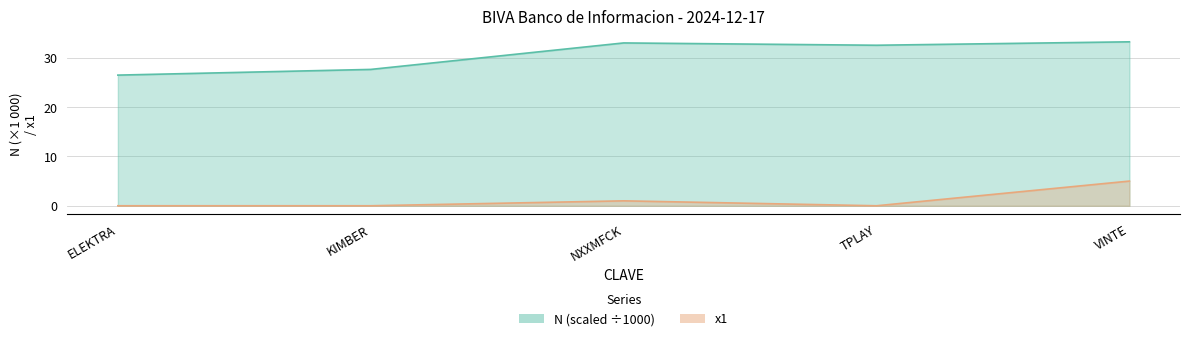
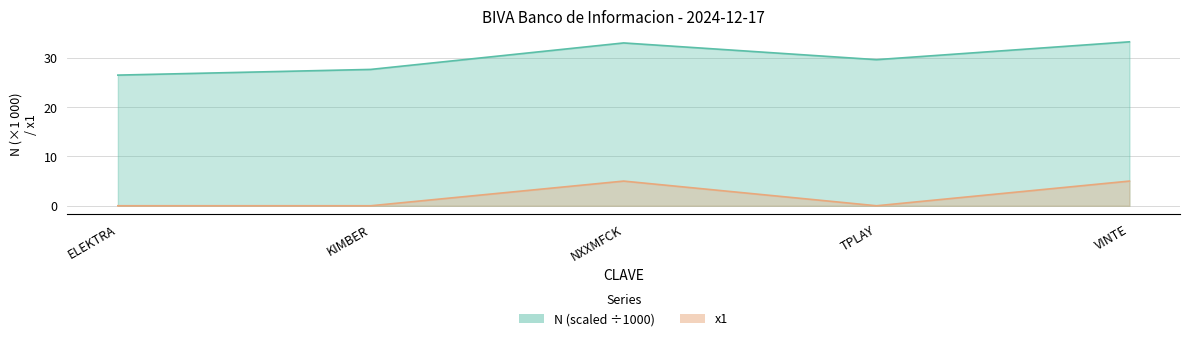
x1, NXXMFCK: 1 -> 5
N (scaled ÷1000), TPLAY: 33 -> 30
